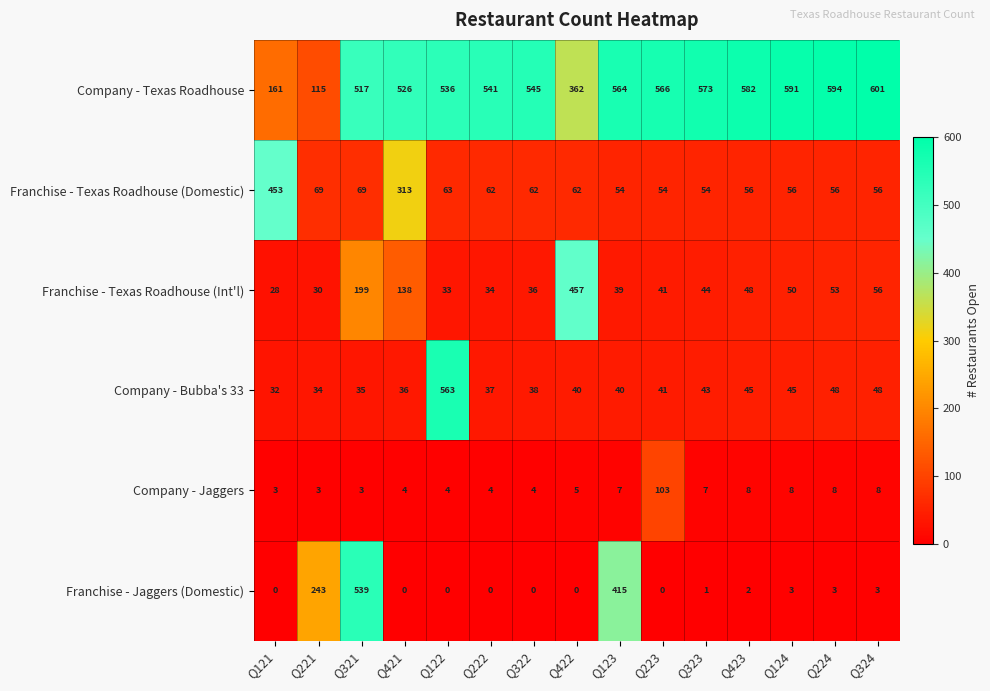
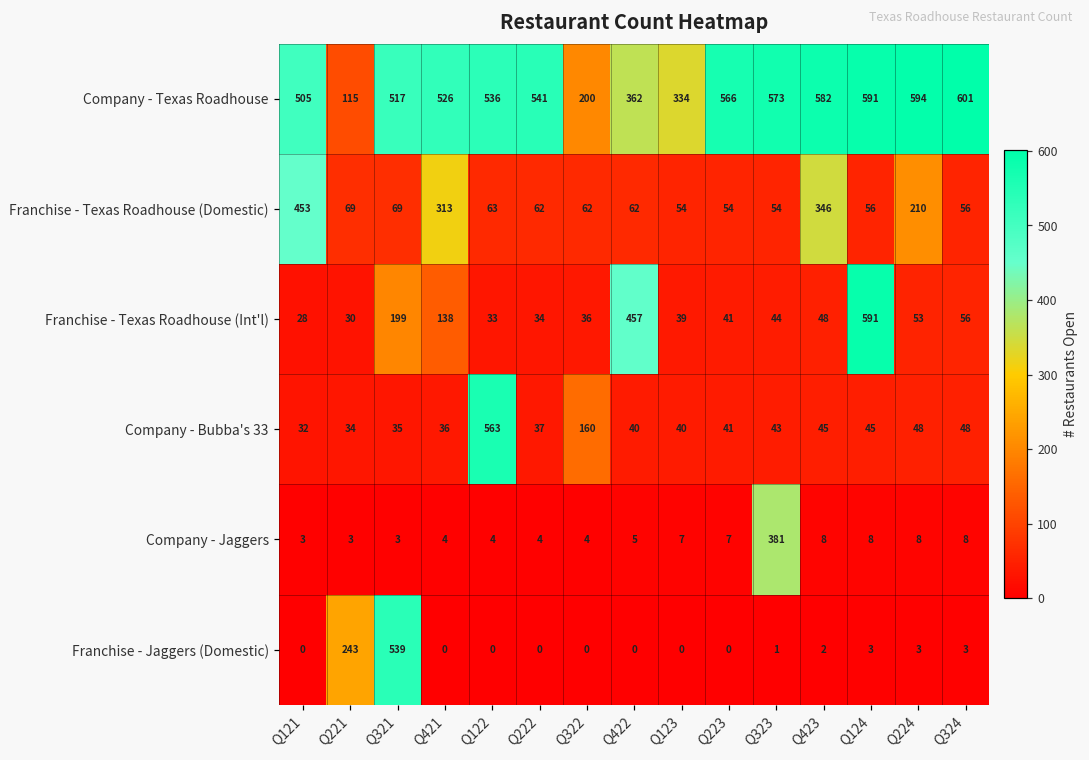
Company - Texas Roadhouse, Q121: 161 -> 505
Company - Texas Roadhouse, Q322: 545 -> 200
Company - Texas Roadhouse, Q123: 564 -> 334
Franchise - Texas Roadhouse (Domestic), Q423: 56 -> 346
Franchise - Texas Roadhouse (Domestic), Q224: 56 -> 210
Franchise - Texas Roadhouse (Int'l), Q124: 50 -> 591
Company - Bubba's 33, Q322: 38 -> 160
Company - Jaggers, Q223: 103 -> 7
Company - Jaggers, Q323: 7 -> 381
Franchise - Jaggers (Domestic), Q123: 415 -> 0
